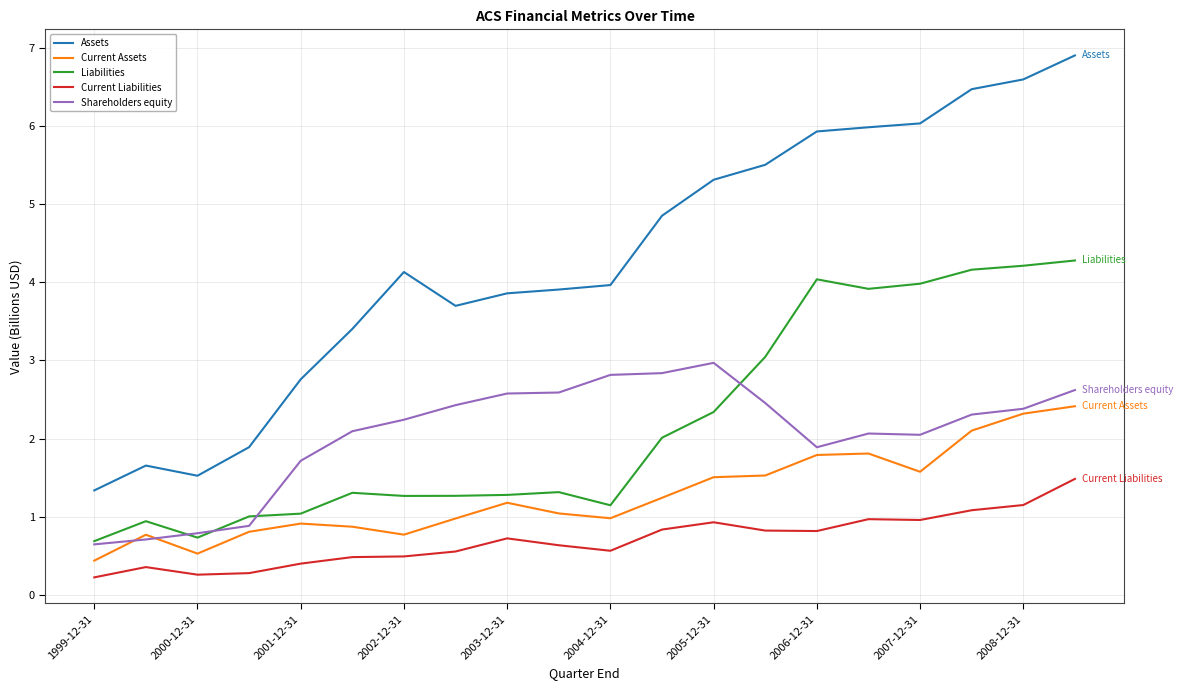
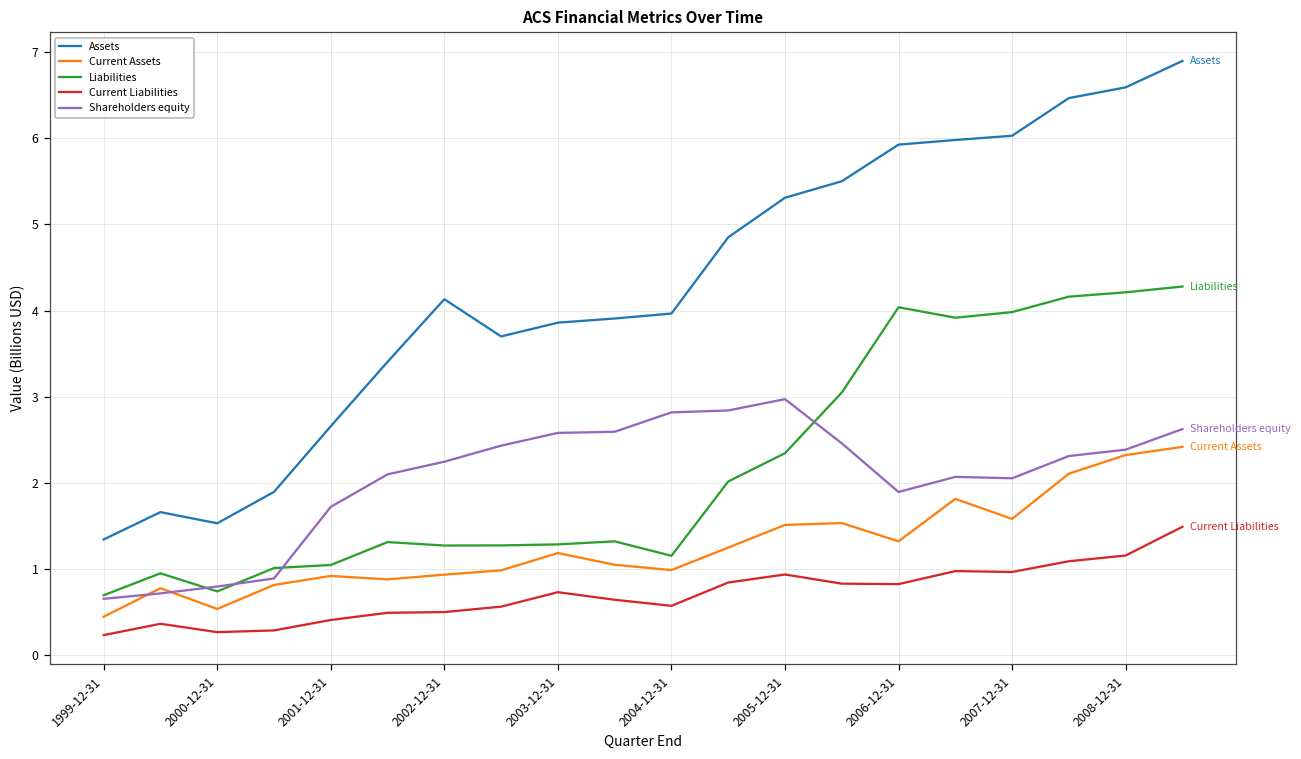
Assets, 2001-12-31: 2.8 -> 2.7
Current Assets, 2002-12-31: 0.8 -> 0.9
Current Assets, 2006-12-31: 1.8 -> 1.3
